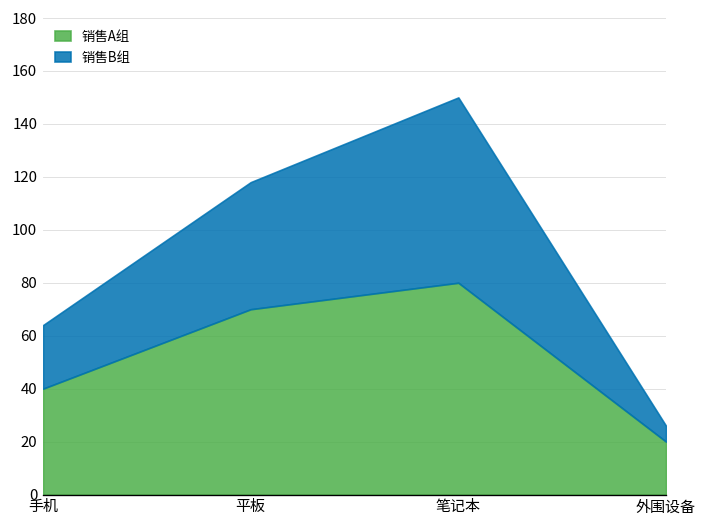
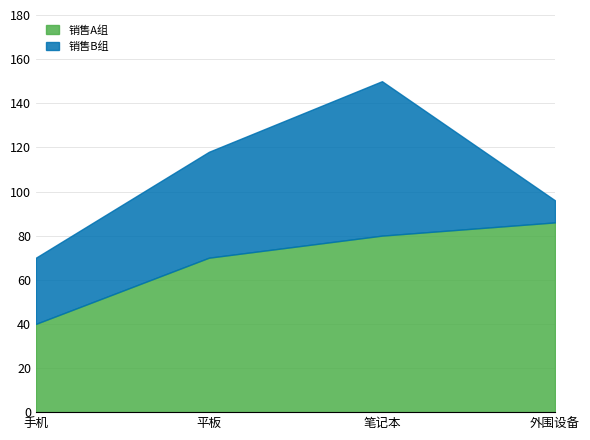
销售B组, 手机: 24 -> 30
销售A组, 外围设备: 20 -> 86
销售B组, 外围设备: 6 -> 10
